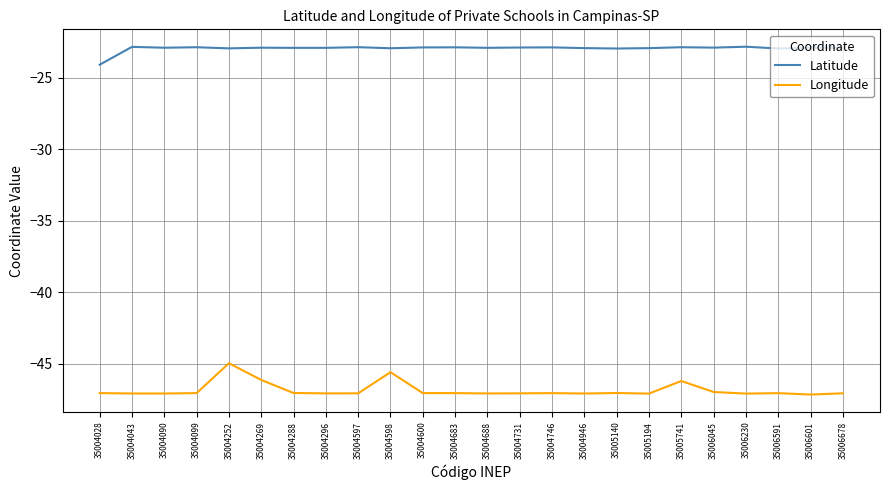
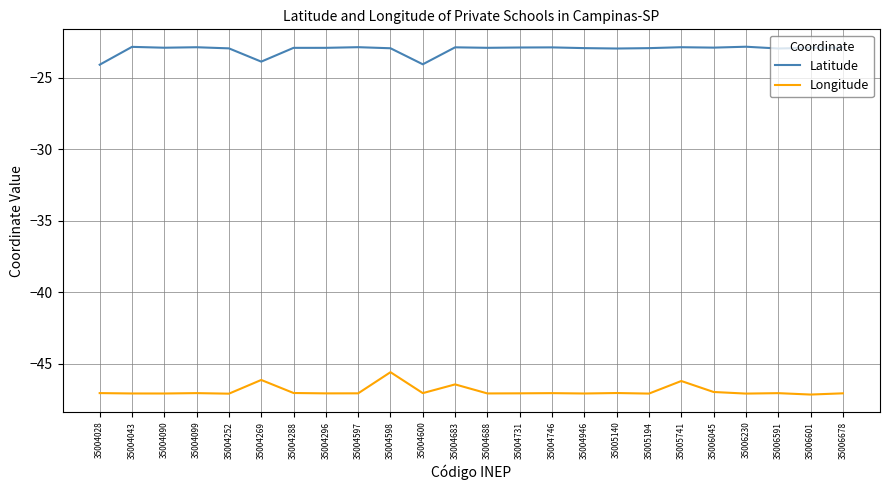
Longitude, 35004252: -45.0 -> -47.1
Latitude, 35004269: -22.9 -> -23.9
Latitude, 35004600: -22.9 -> -24.0
Longitude, 35004683: -47.1 -> -46.4
